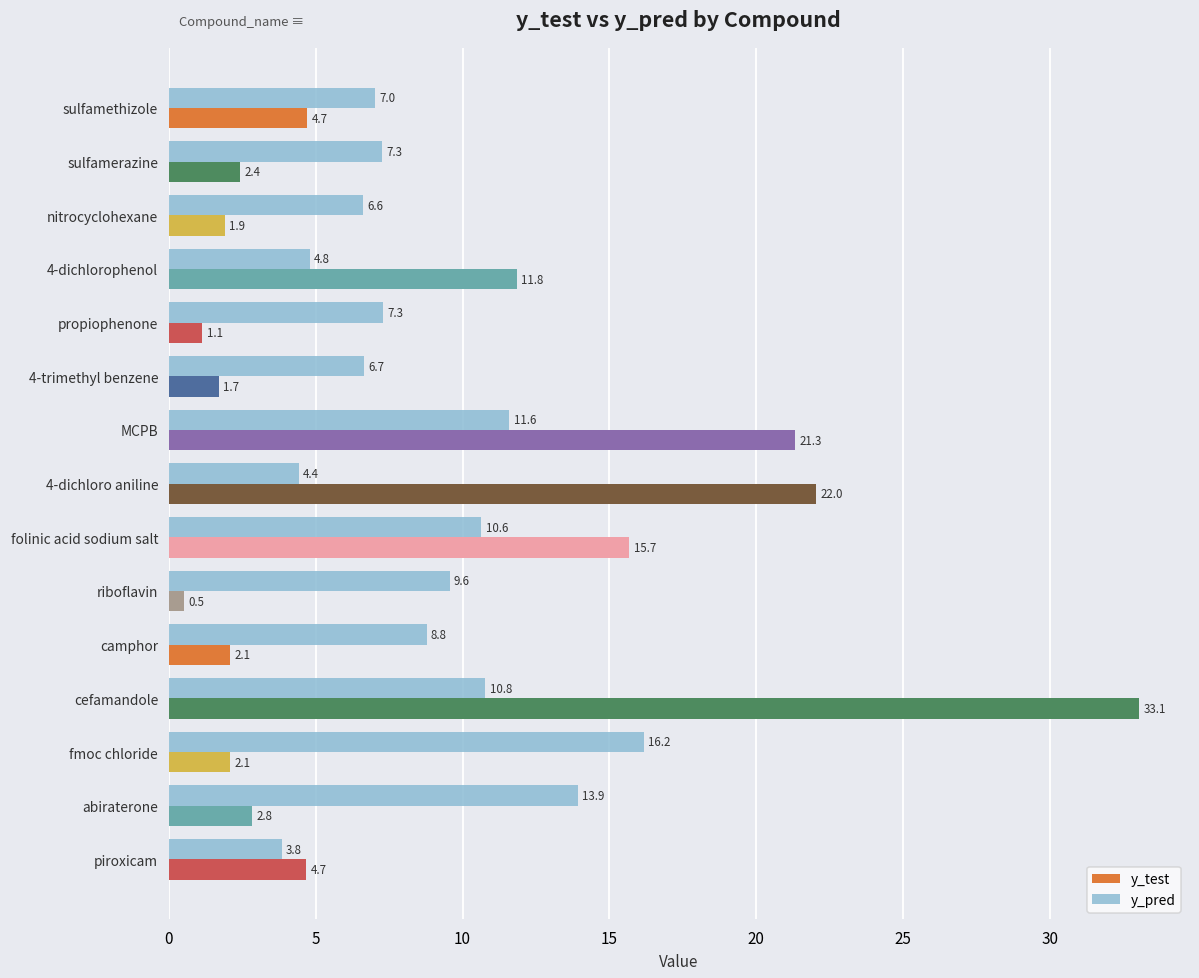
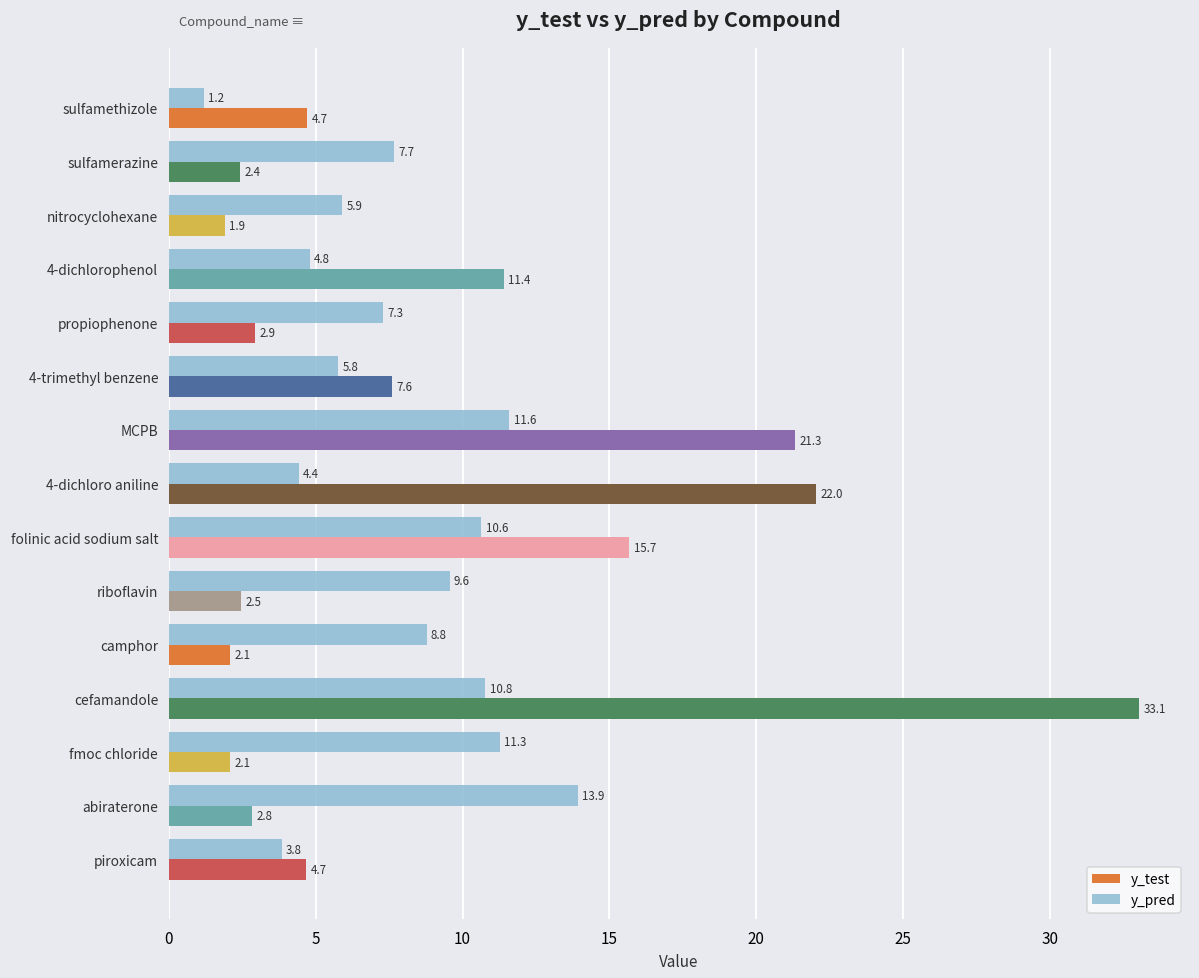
y_pred, sulfamethizole: 7.0 -> 1.2
y_pred, sulfamerazine: 7.3 -> 7.7
y_pred, nitrocyclohexane: 6.6 -> 5.9
y_test, 4-dichlorophenol: 11.8 -> 11.4
y_test, propiophenone: 1.1 -> 2.9
y_pred, 4-trimethyl benzene: 6.7 -> 5.8
y_test, 4-trimethyl benzene: 1.7 -> 7.6
y_test, riboflavin: 0.5 -> 2.5
y_pred, fmoc chloride: 16.2 -> 11.3
